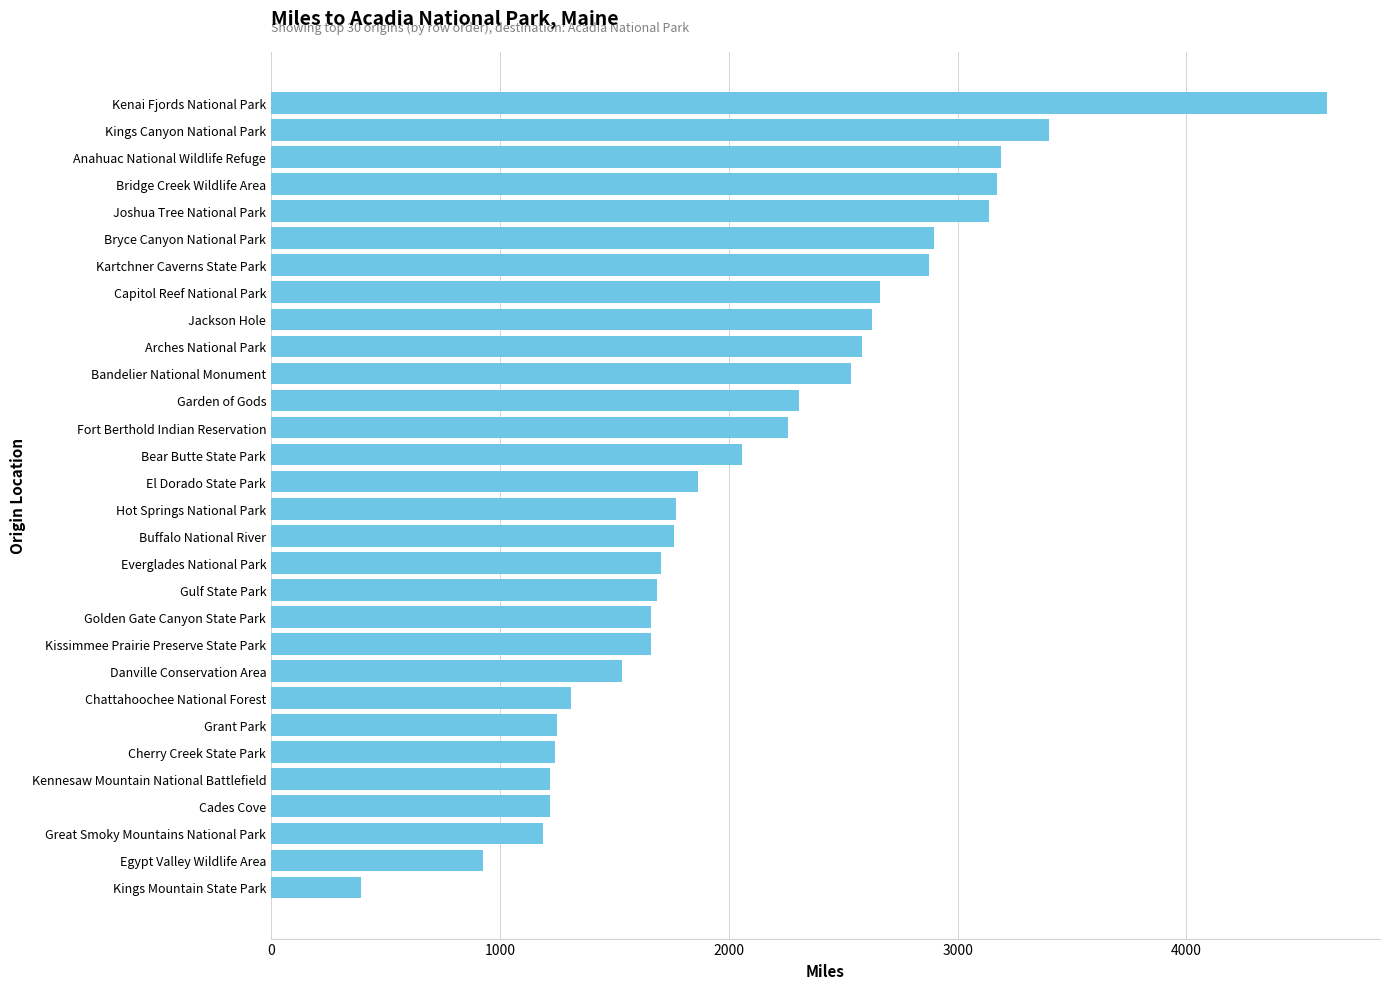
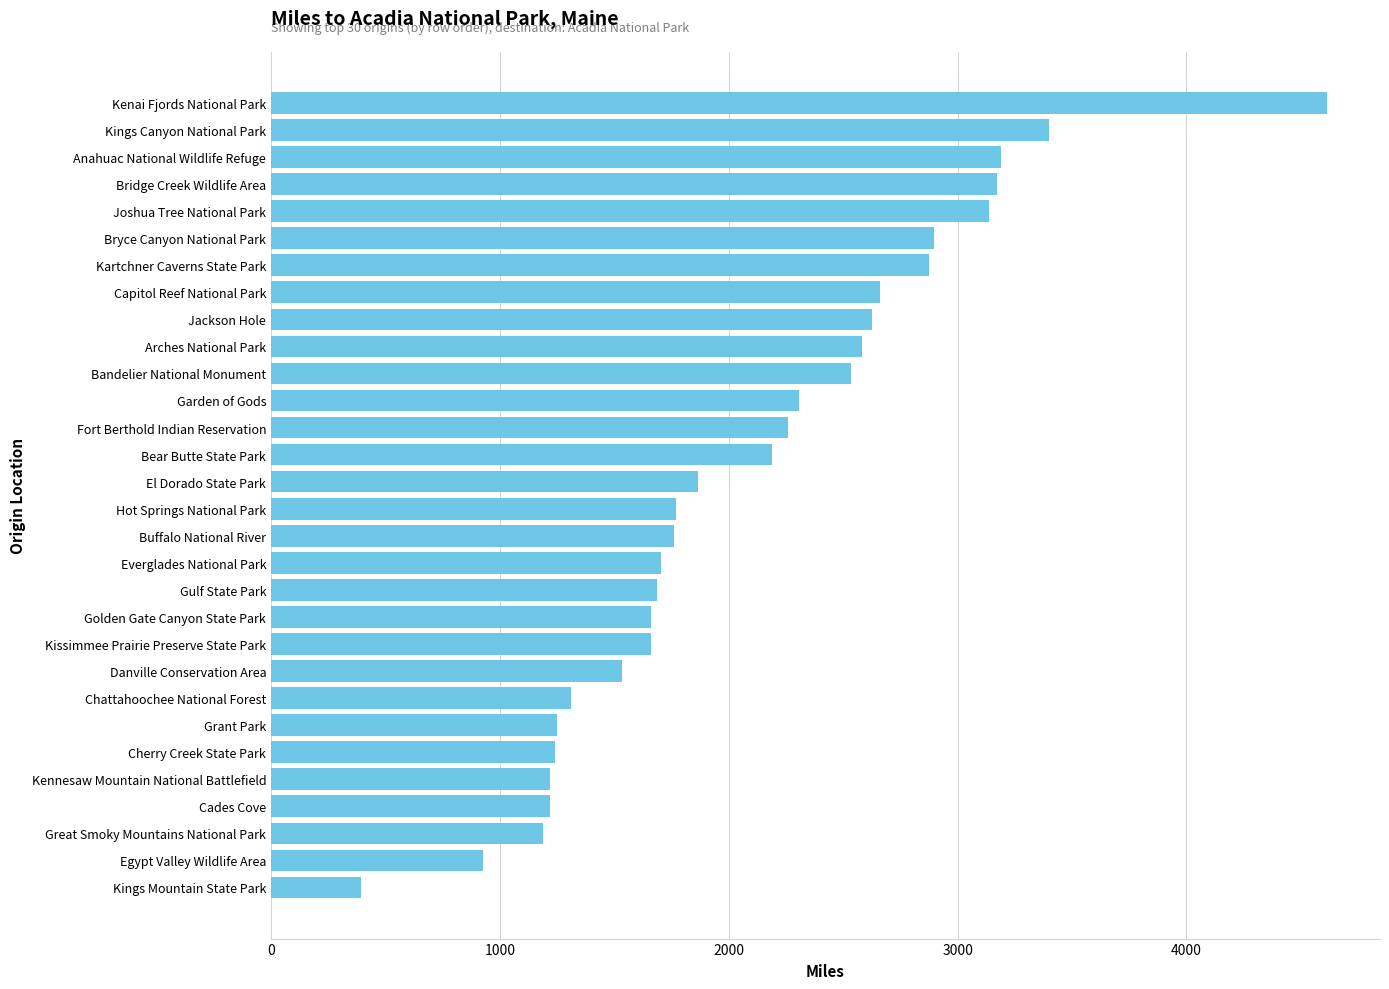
Bear Butte State Park: 2060 -> 2190
